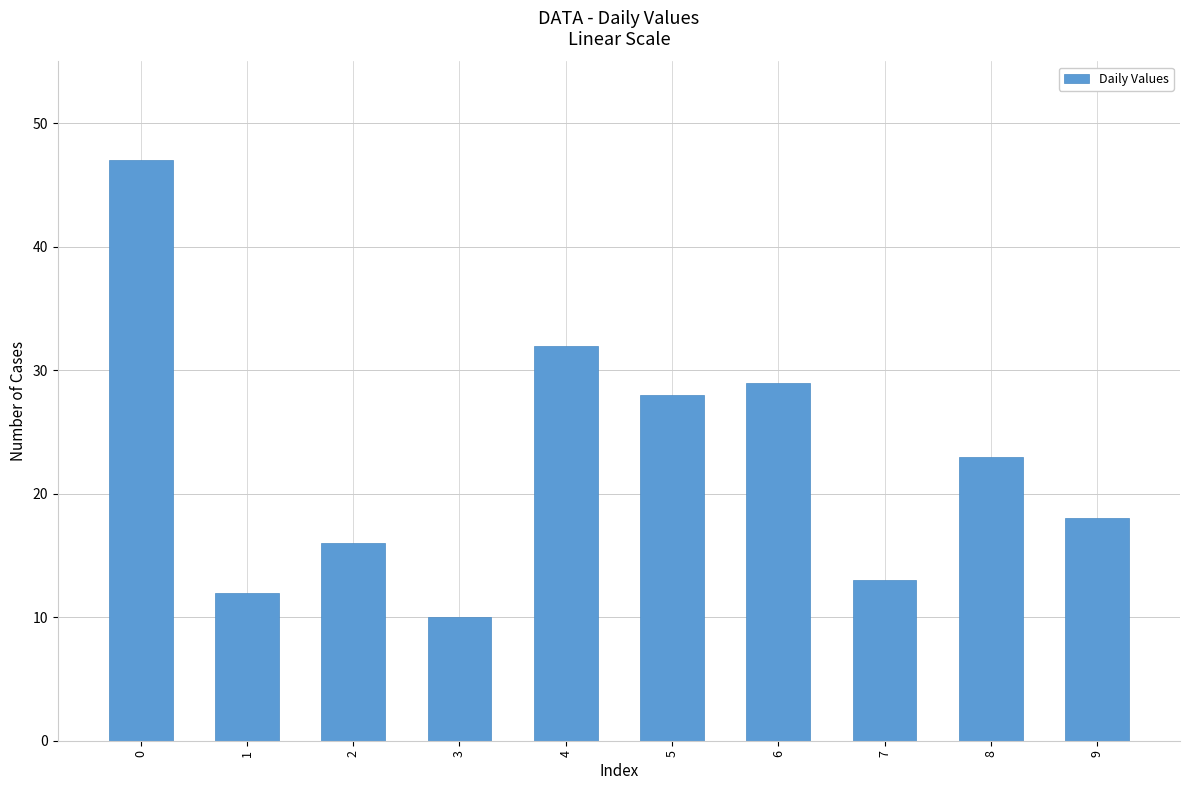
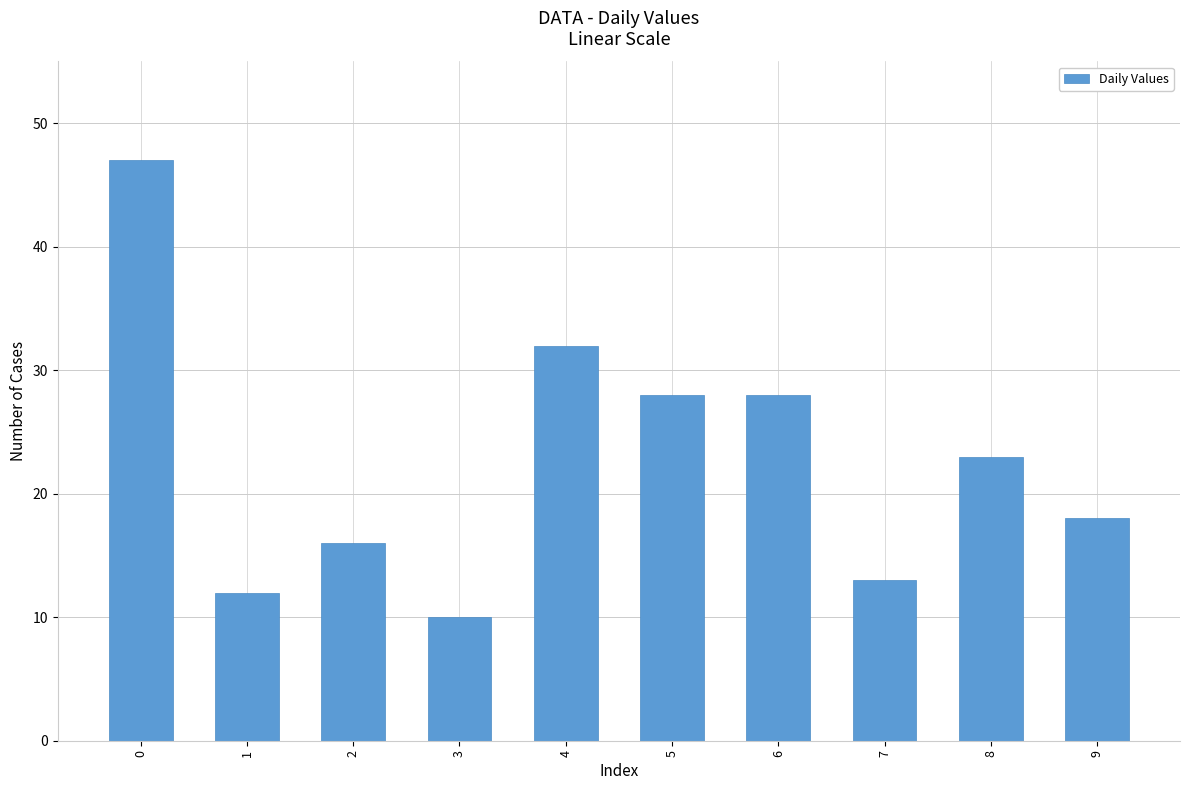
6: 29 -> 28
